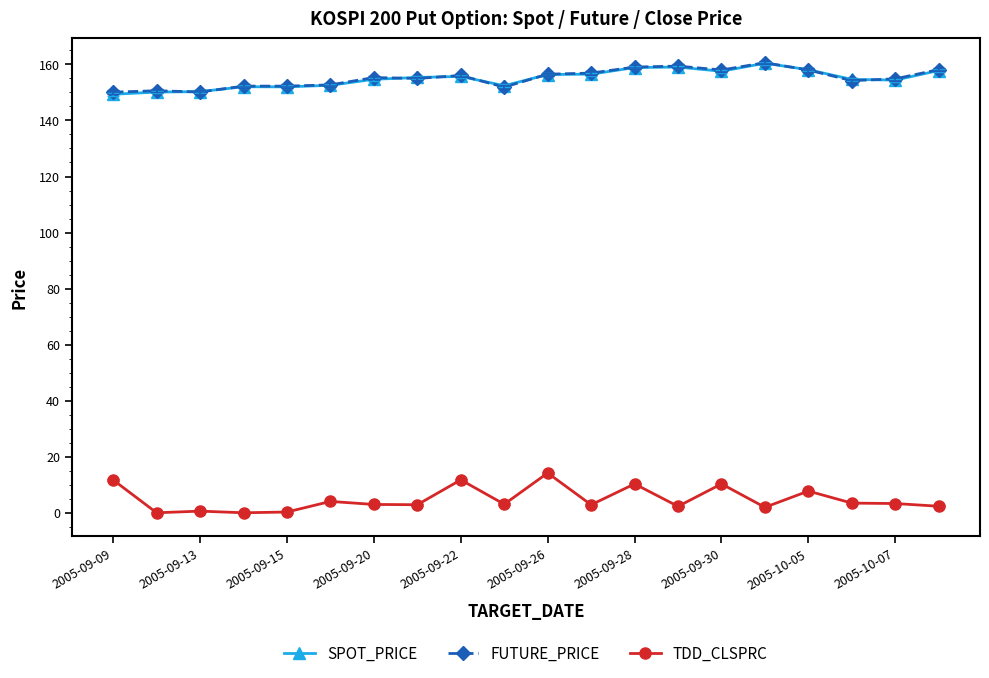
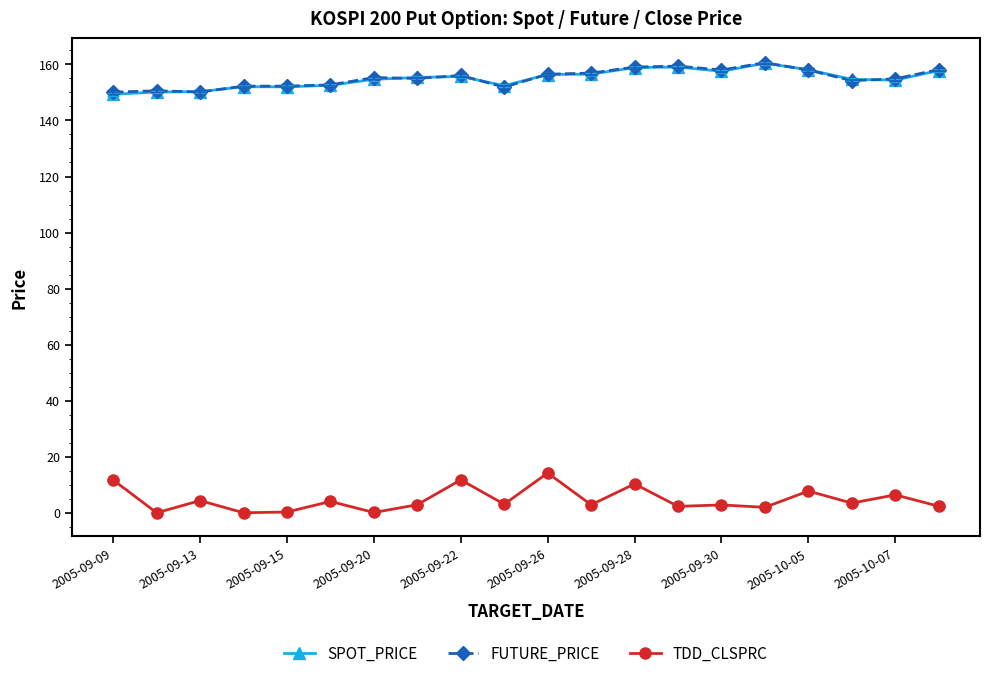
TDD_CLSPRC, 2005-09-13: 1 -> 4
TDD_CLSPRC, 2005-09-20: 3 -> 0
TDD_CLSPRC, 2005-09-30: 10 -> 3
TDD_CLSPRC, 2005-10-07: 3 -> 6
